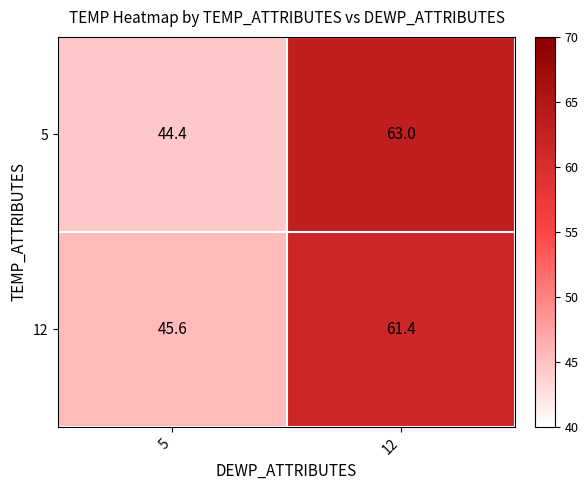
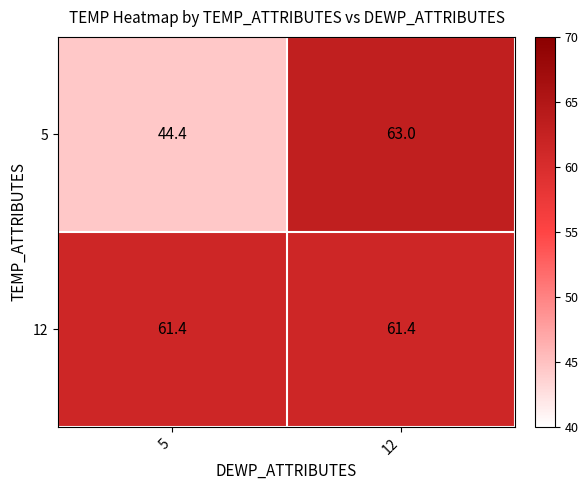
12, 5: 45.6 -> 61.4
